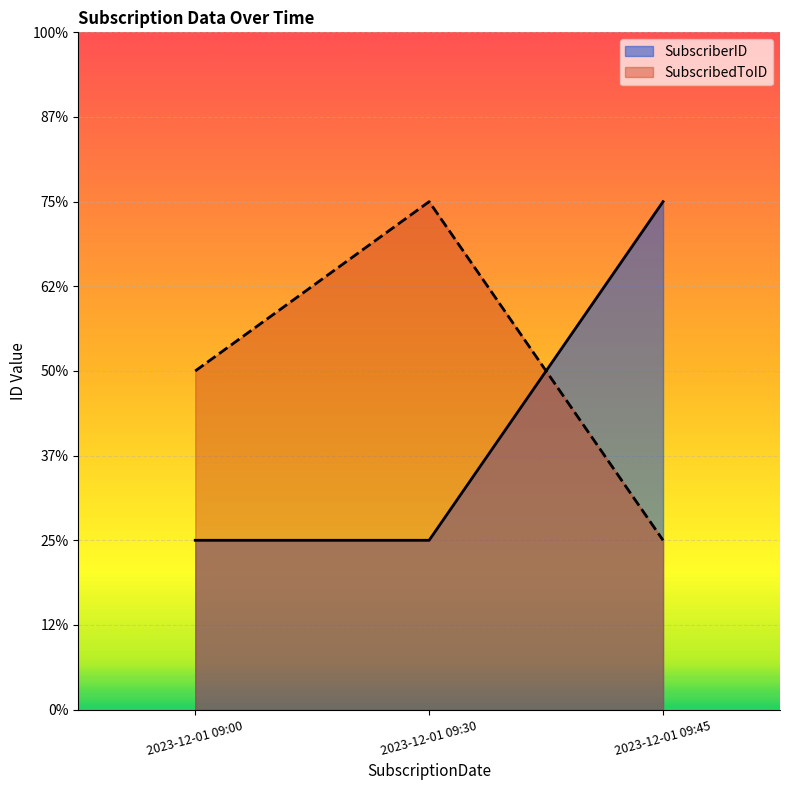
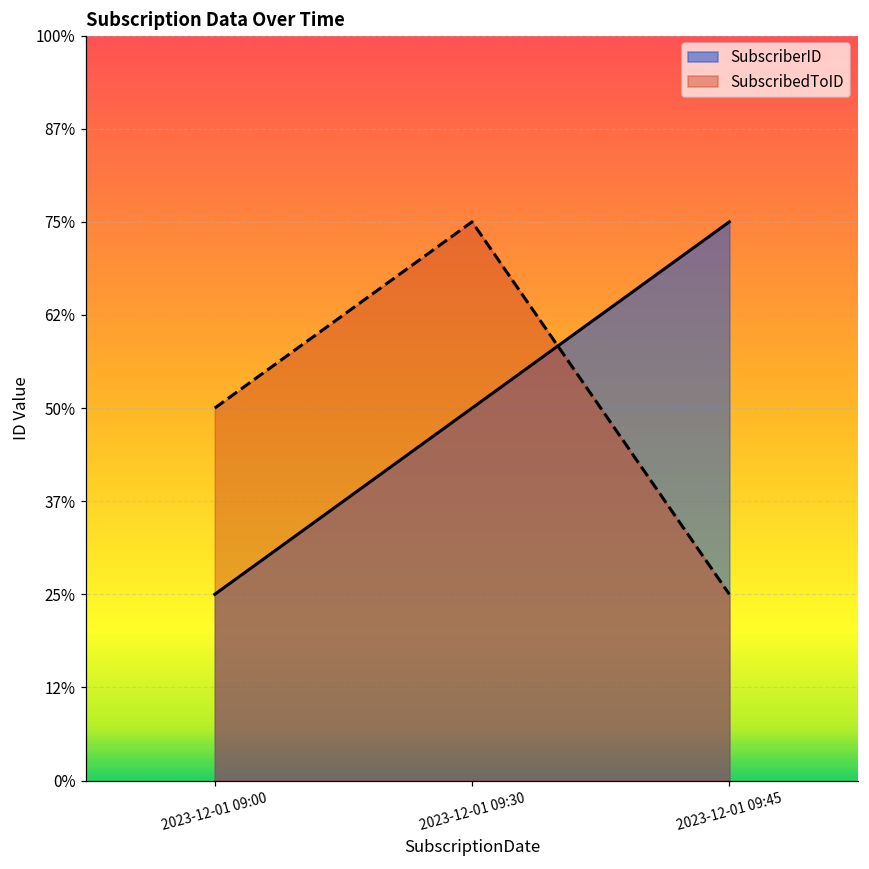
SubscriberID, 2023-12-01 09:30: 25% -> 50%
